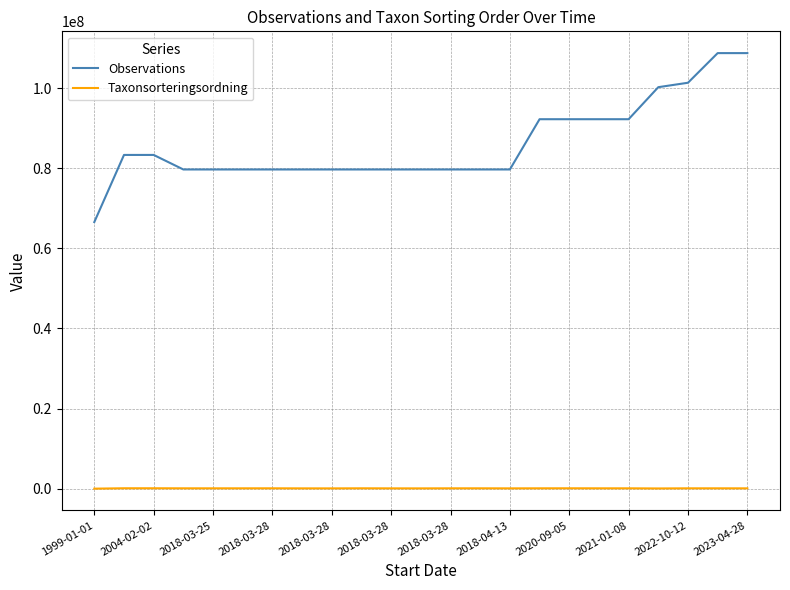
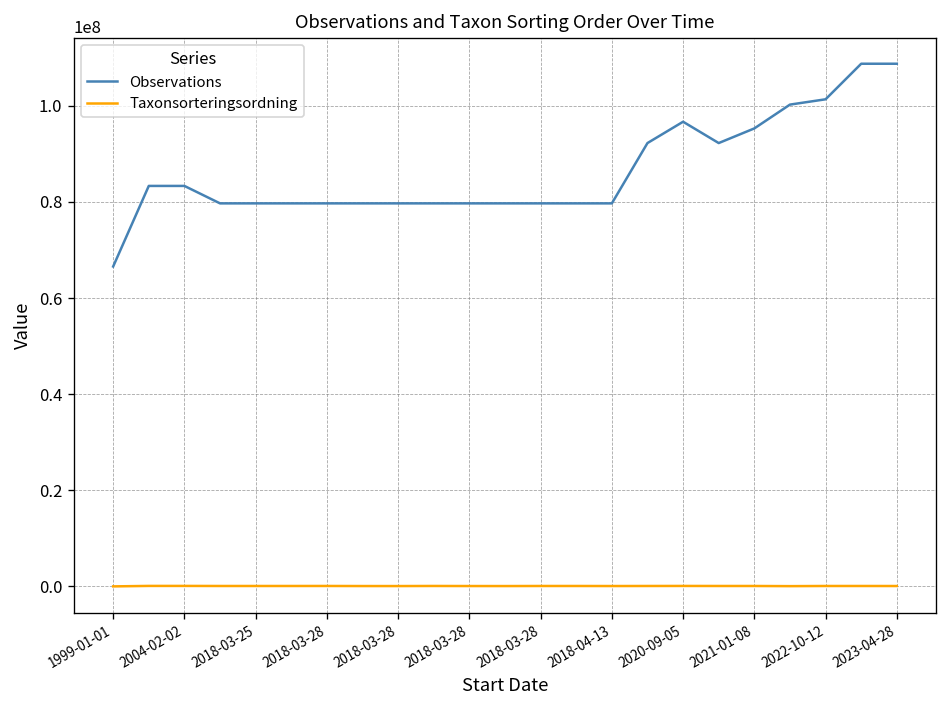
Observations, 2020-09-05: 92000000 -> 97000000
Observations, 2021-01-08: 92000000 -> 95000000
